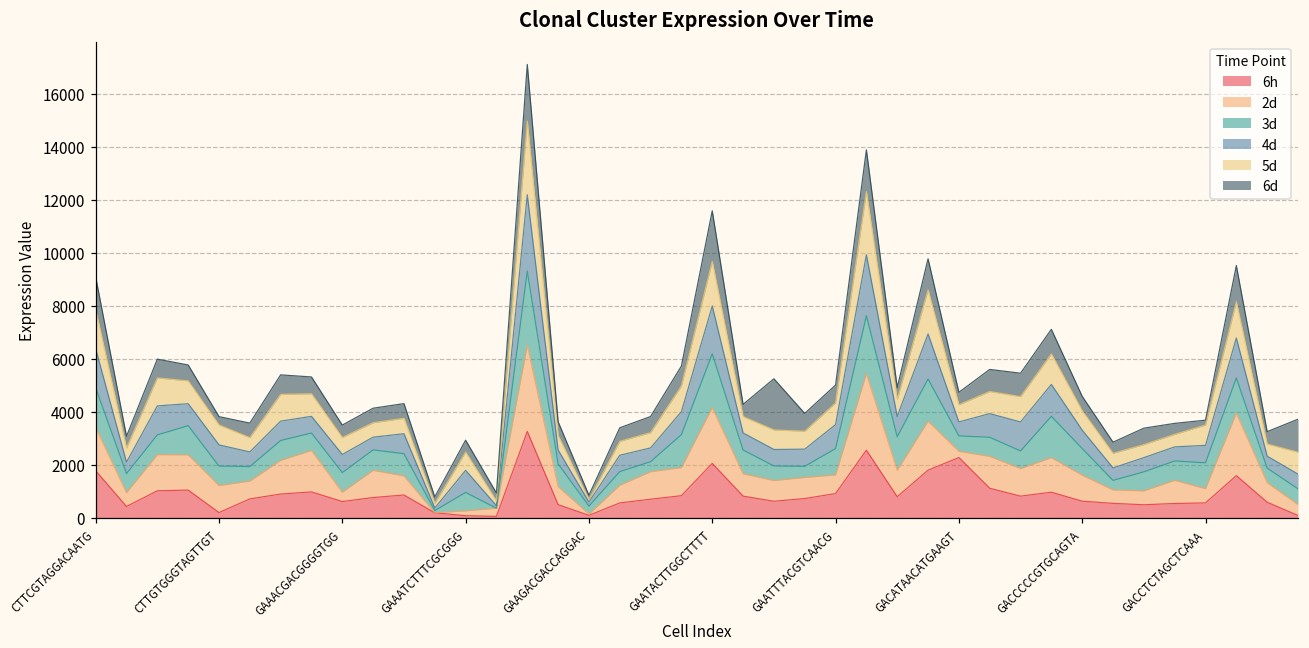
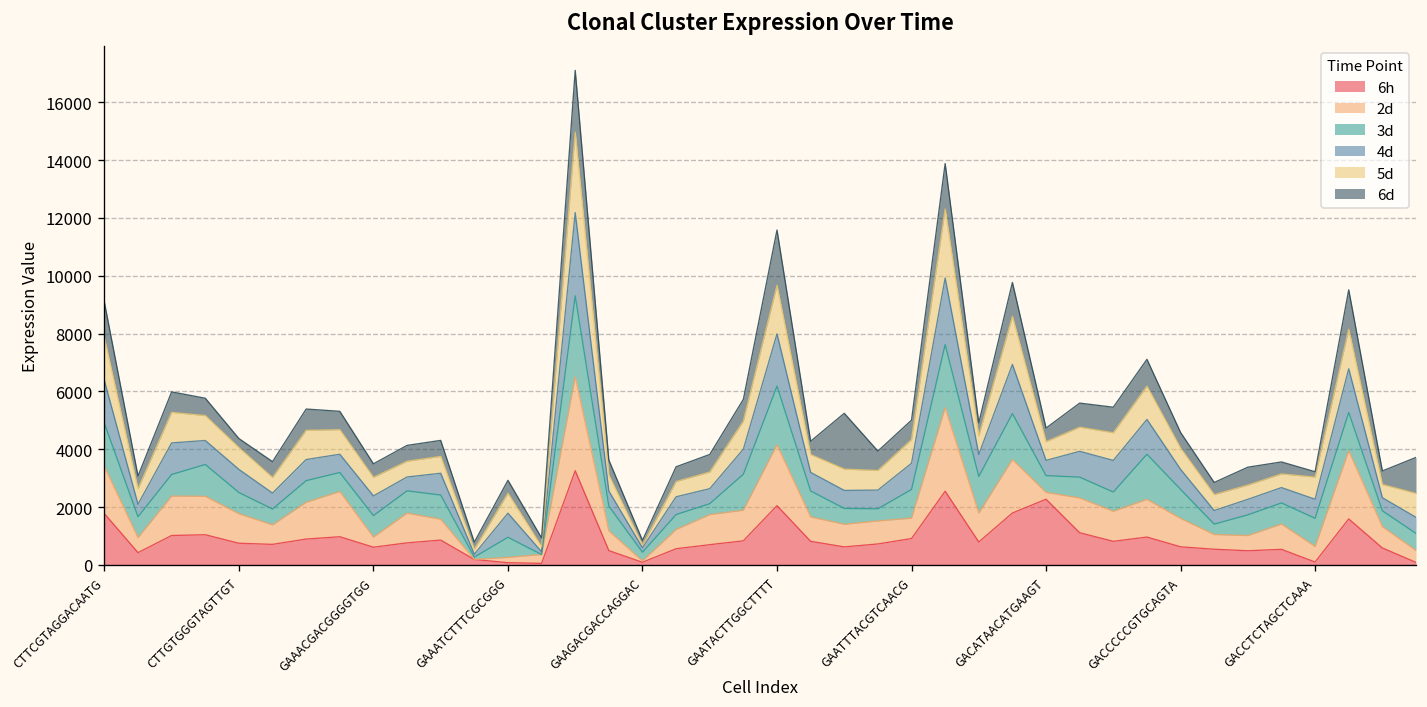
6h, CTTGTGGGTAGTTGT: 200 -> 700
6h, GACCTCTAGCTCAAA: 600 -> 100
